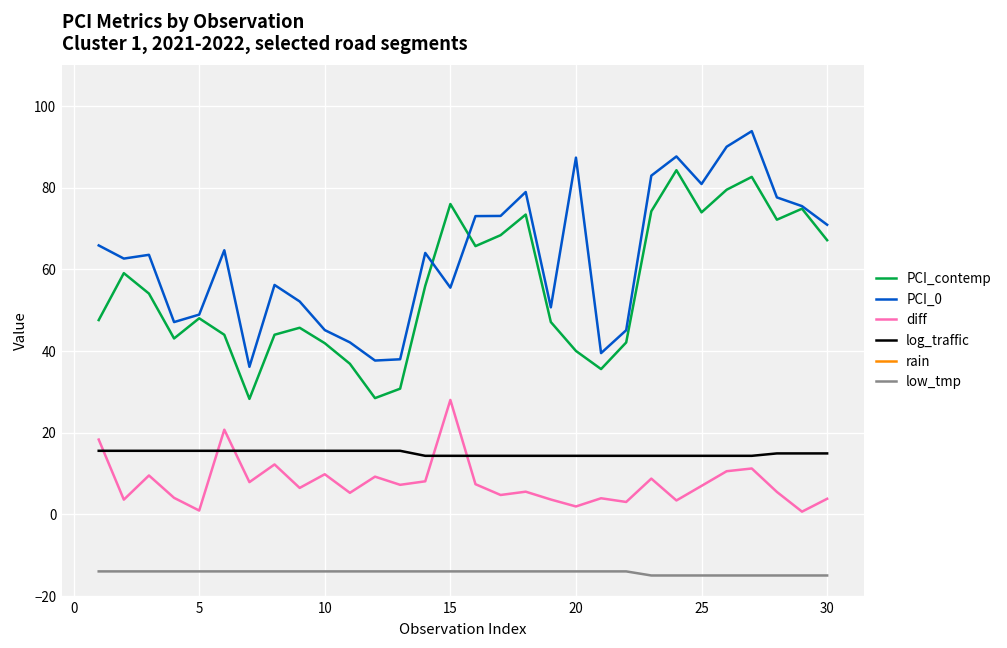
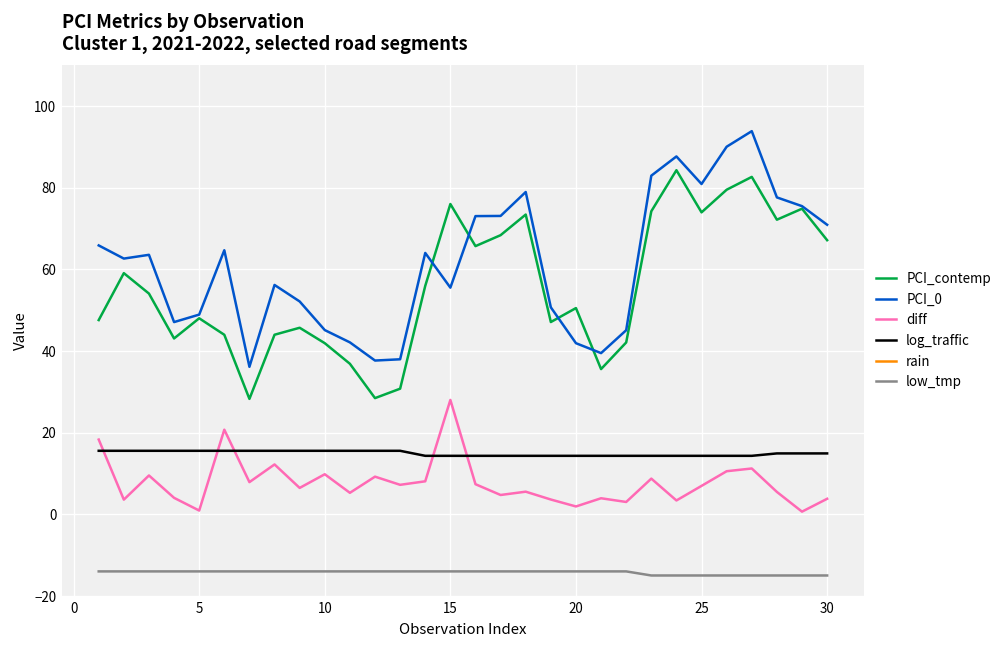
PCI_contemp, 20: 40 -> 50
PCI_0, 20: 87 -> 42
